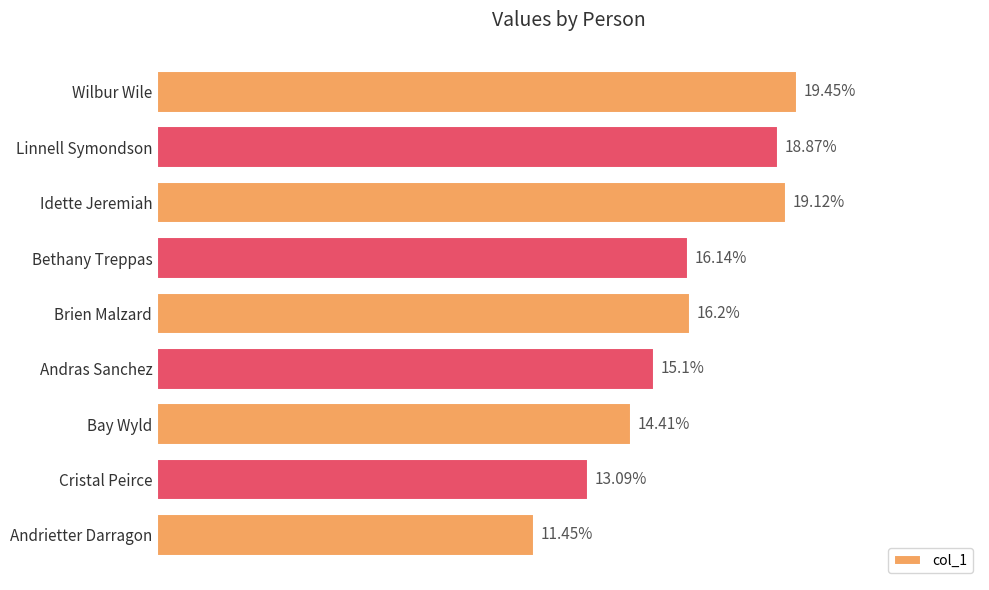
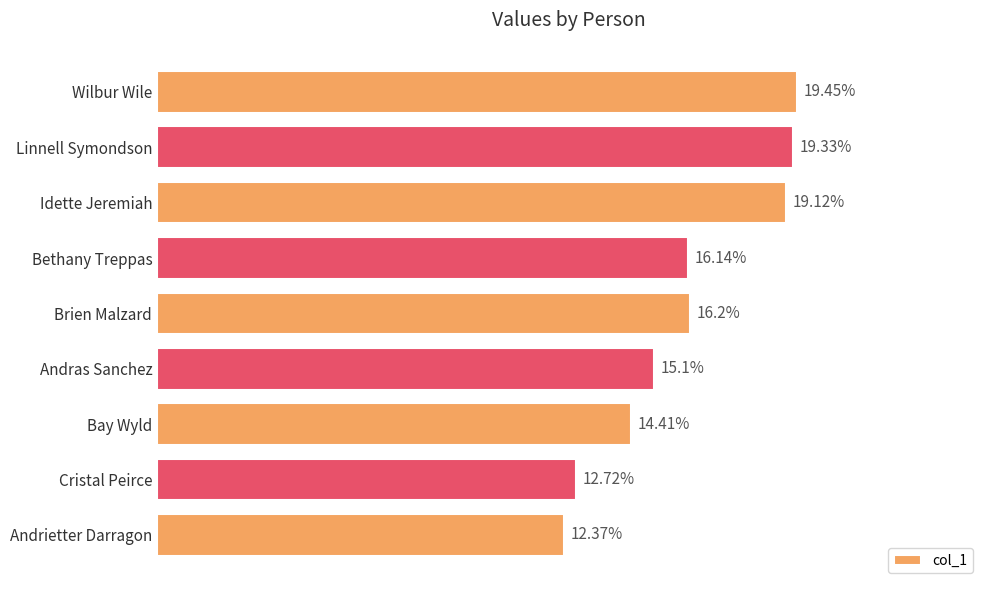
Linnell Symondson: 18.87% -> 19.33%
Cristal Peirce: 13.09% -> 12.72%
Andrietter Darragon: 11.45% -> 12.37%
